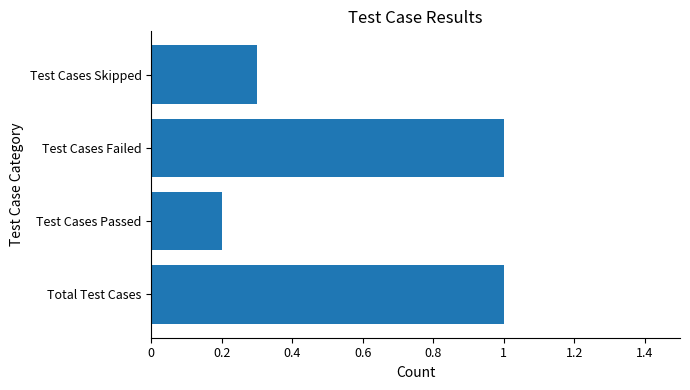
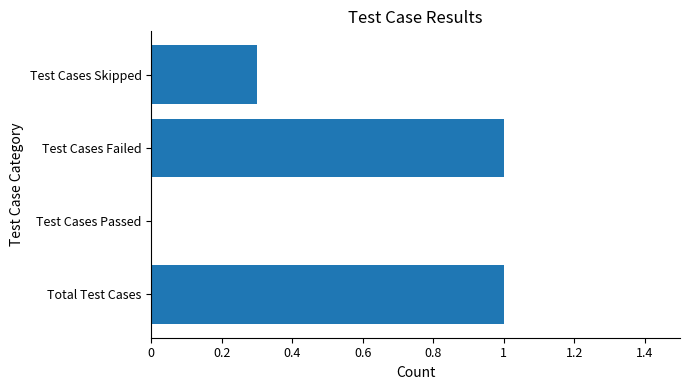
Test Cases Passed: 0.2 -> 0.0
